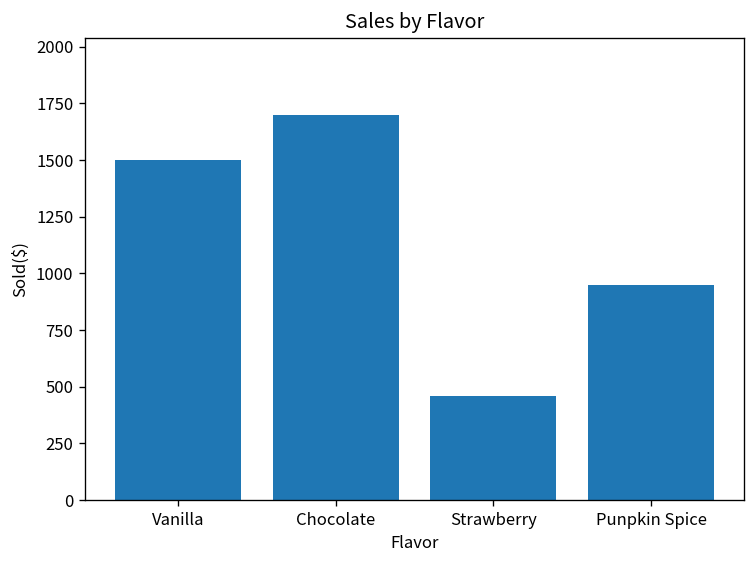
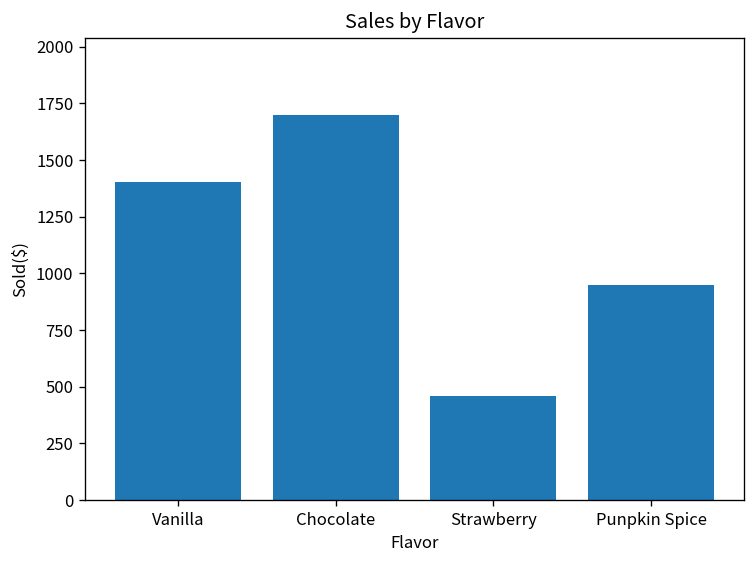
Vanilla: 1500 -> 1400
